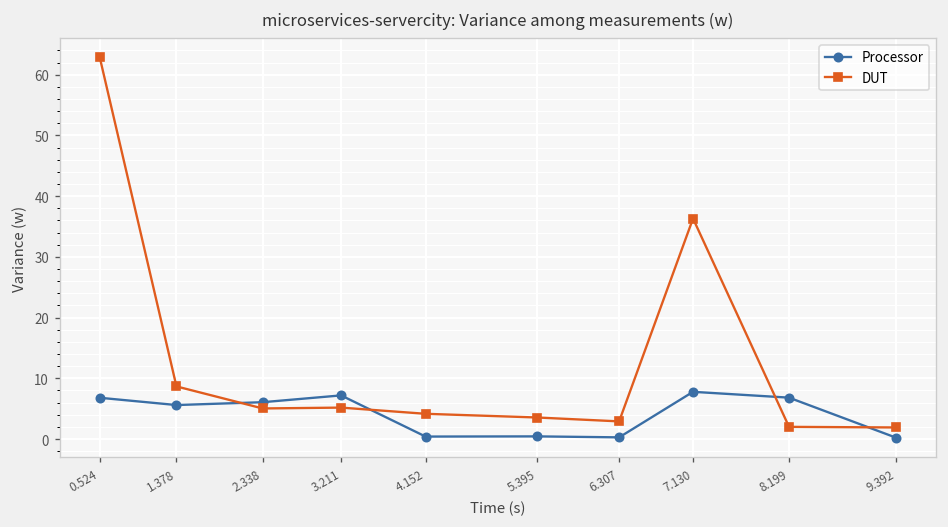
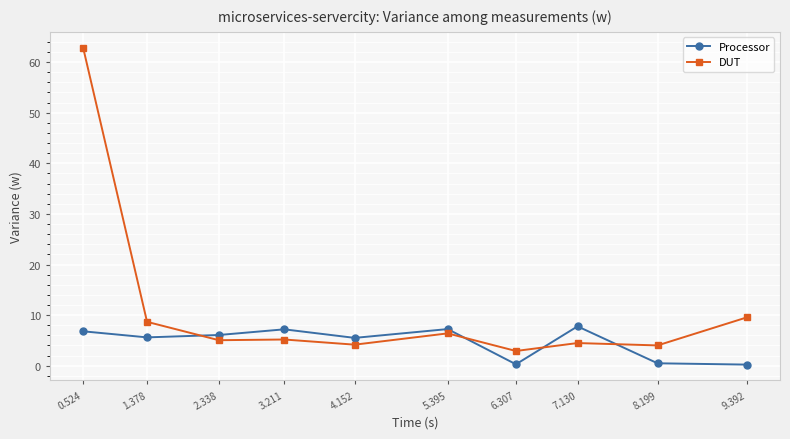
Processor, 4.152: 0 -> 6
Processor, 5.395: 0 -> 7
DUT, 5.395: 4 -> 6
DUT, 7.130: 36 -> 4
Processor, 8.199: 7 -> 0
DUT, 8.199: 2 -> 4
DUT, 9.392: 2 -> 10
